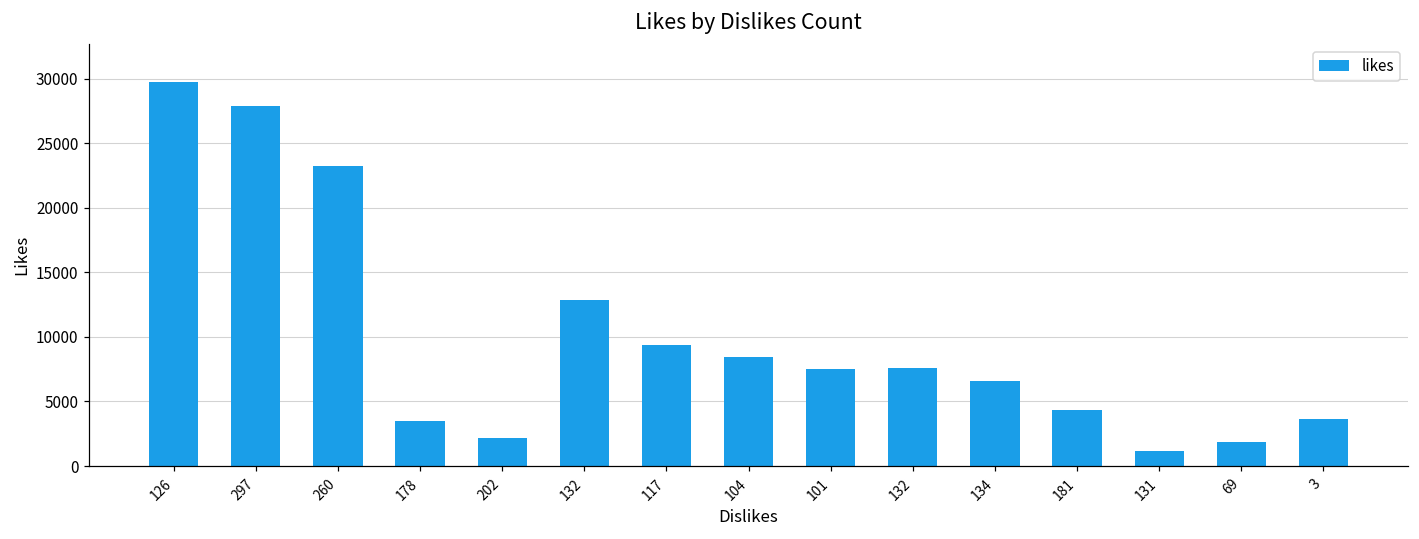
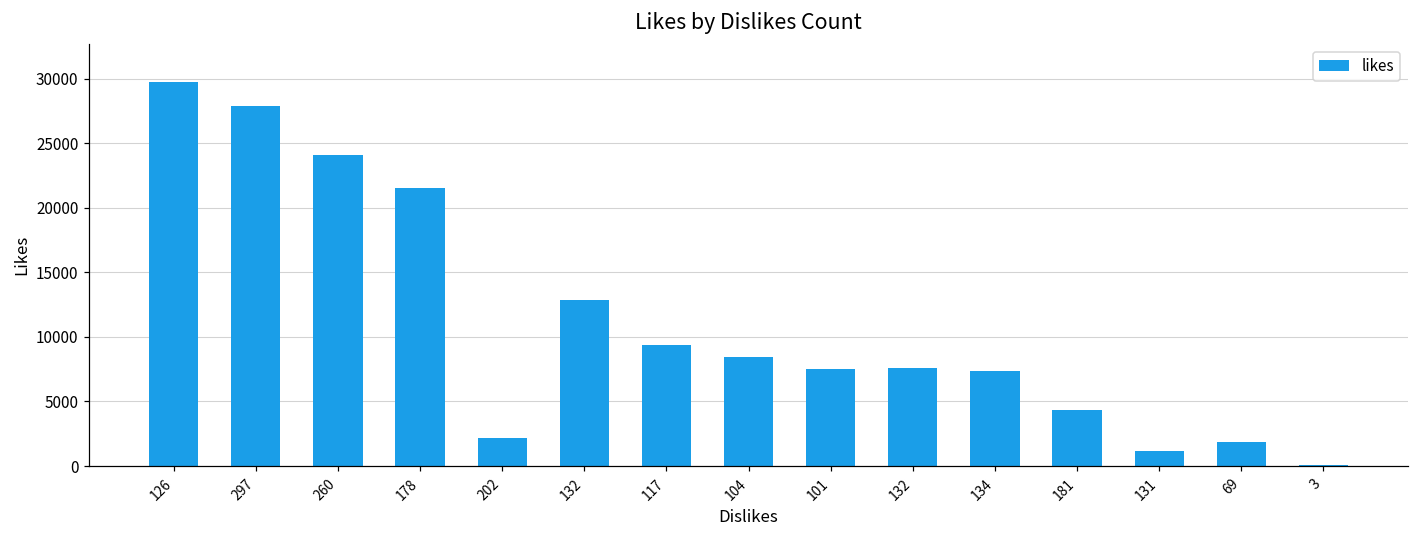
260: 23200 -> 24100
178: 3500 -> 21500
134: 6600 -> 7400
3: 3600 -> 100
